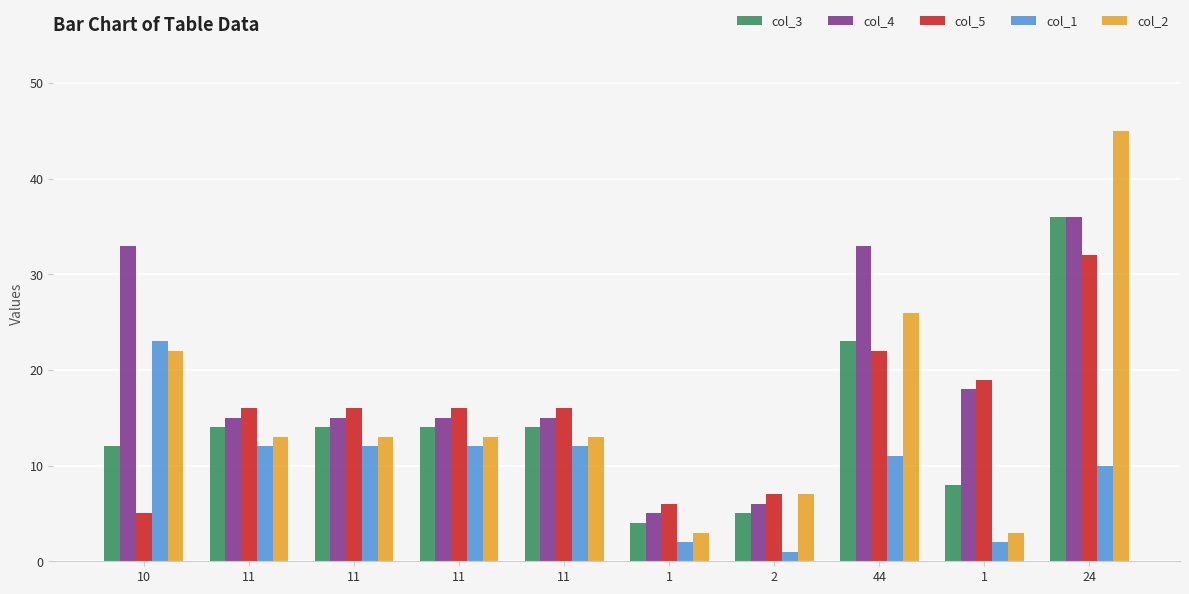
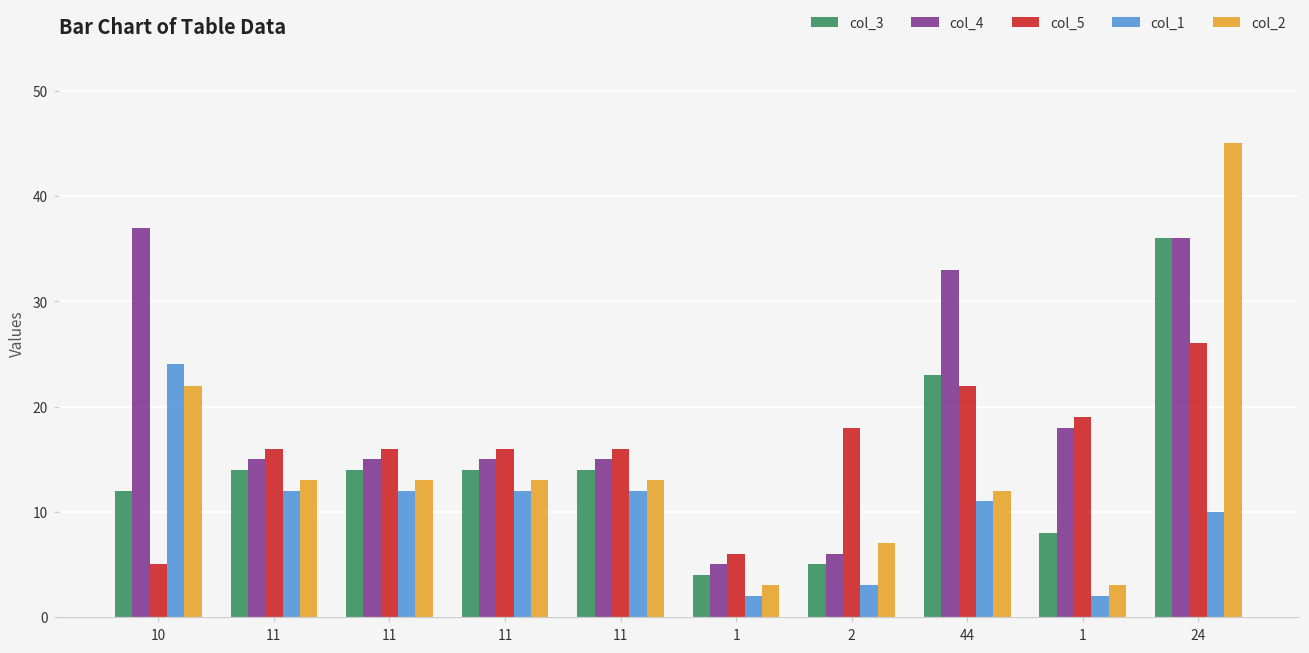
col_4, 10: 33 -> 37
col_1, 10: 23 -> 24
col_5, 2: 7 -> 18
col_1, 2: 1 -> 3
col_2, 44: 26 -> 12
col_5, 24: 32 -> 26
